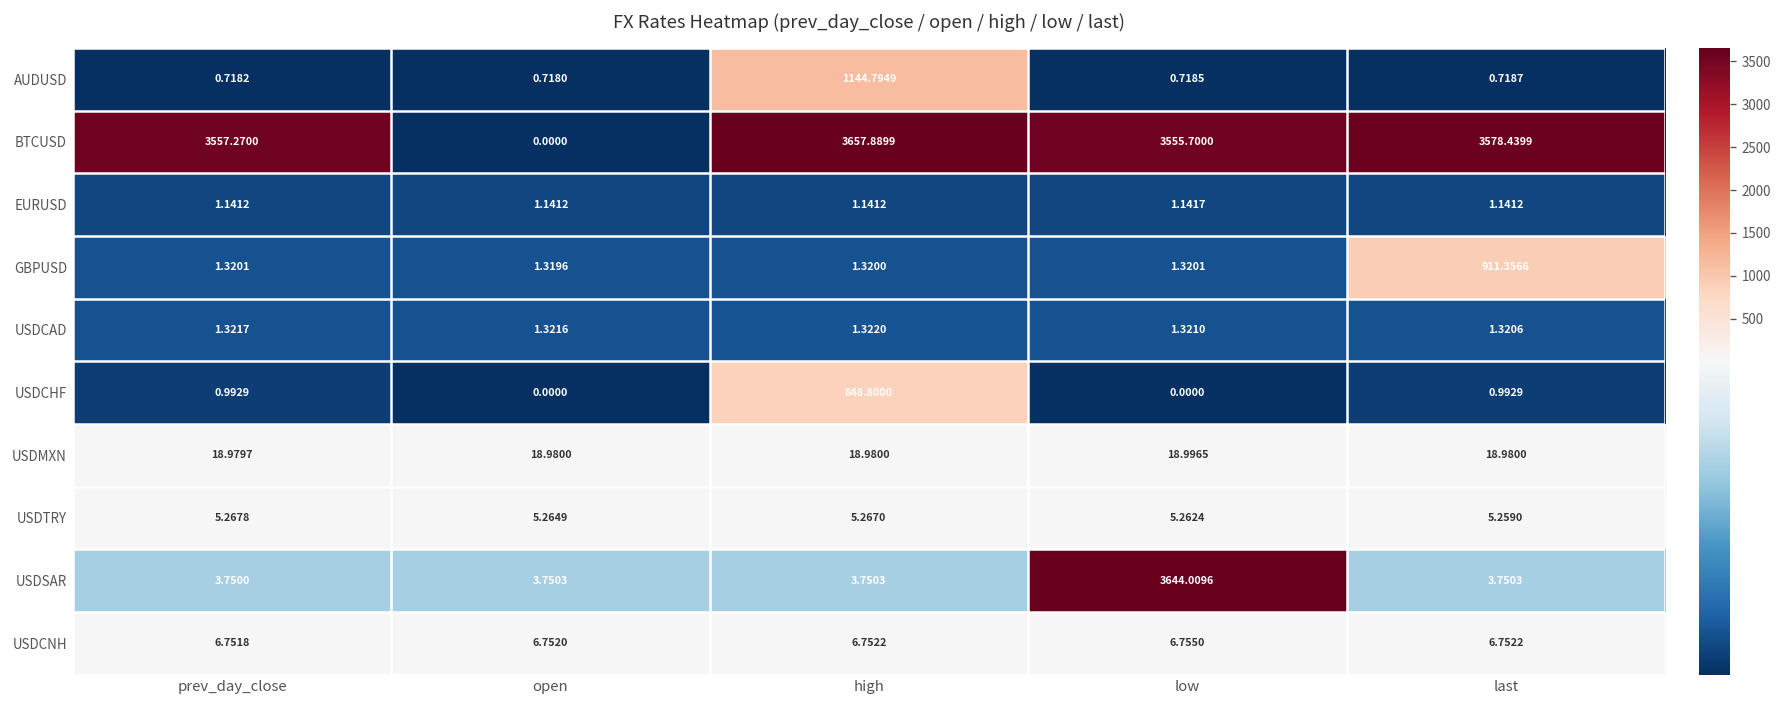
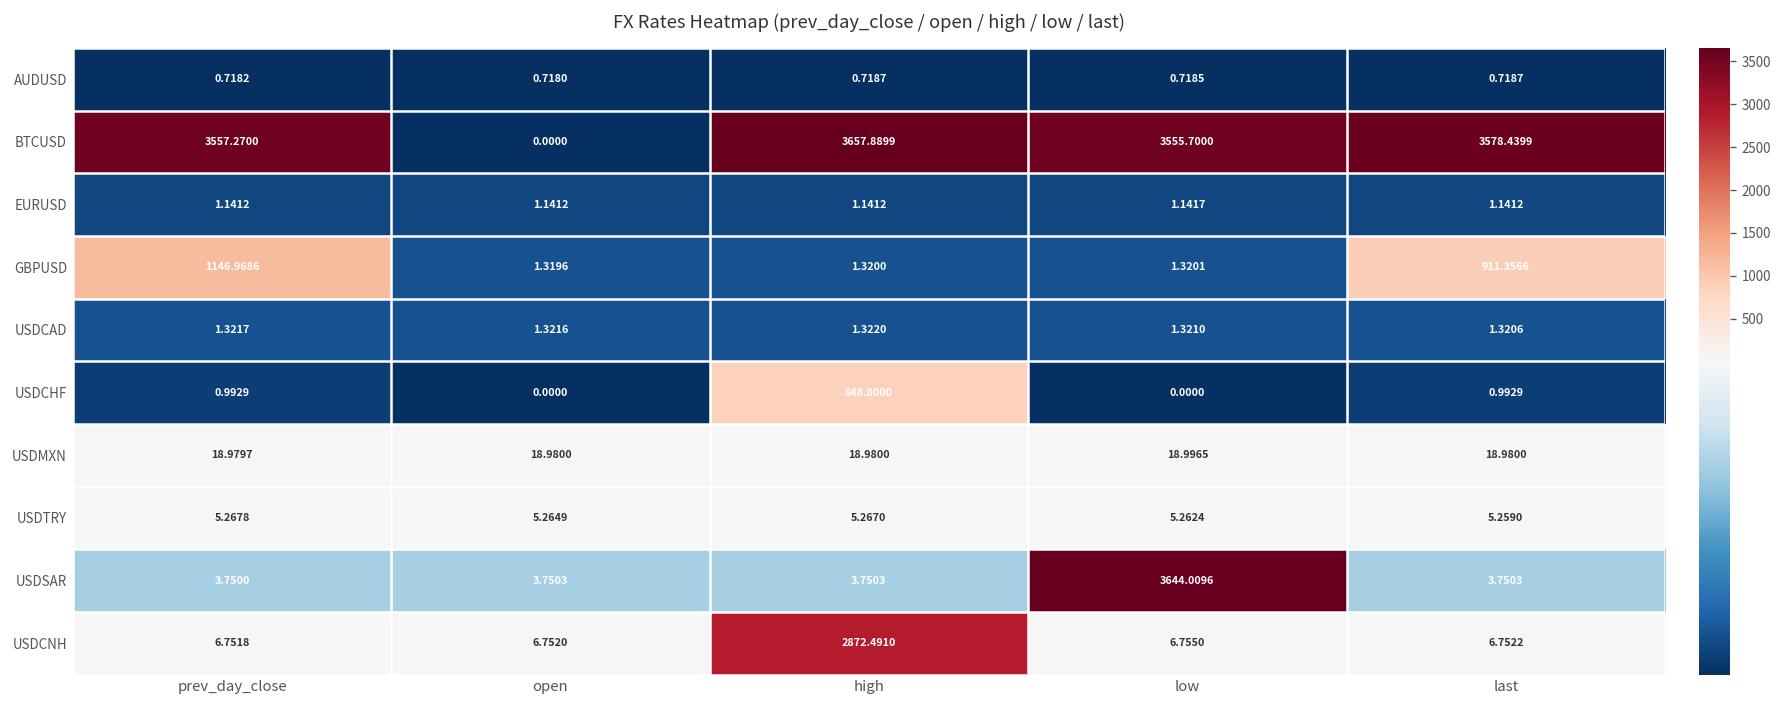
AUDUSD, high: 1144.7949 -> 0.7187
GBPUSD, prev_day_close: 1.3201 -> 1146.9686
USDCNH, high: 6.7522 -> 2872.4910
